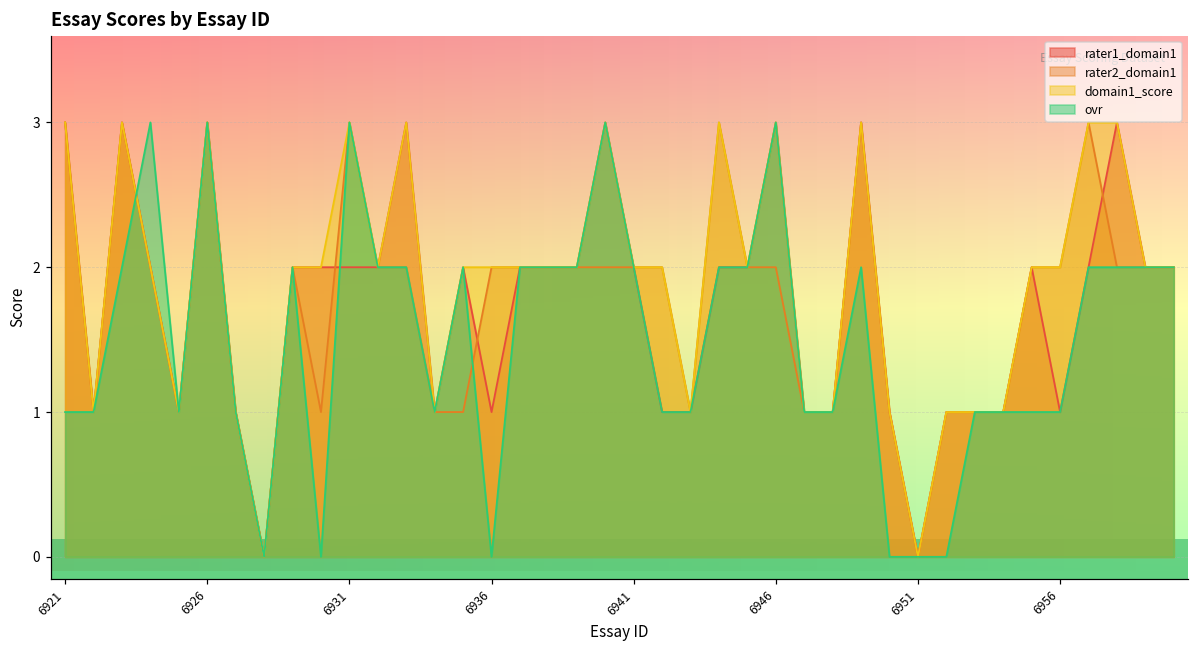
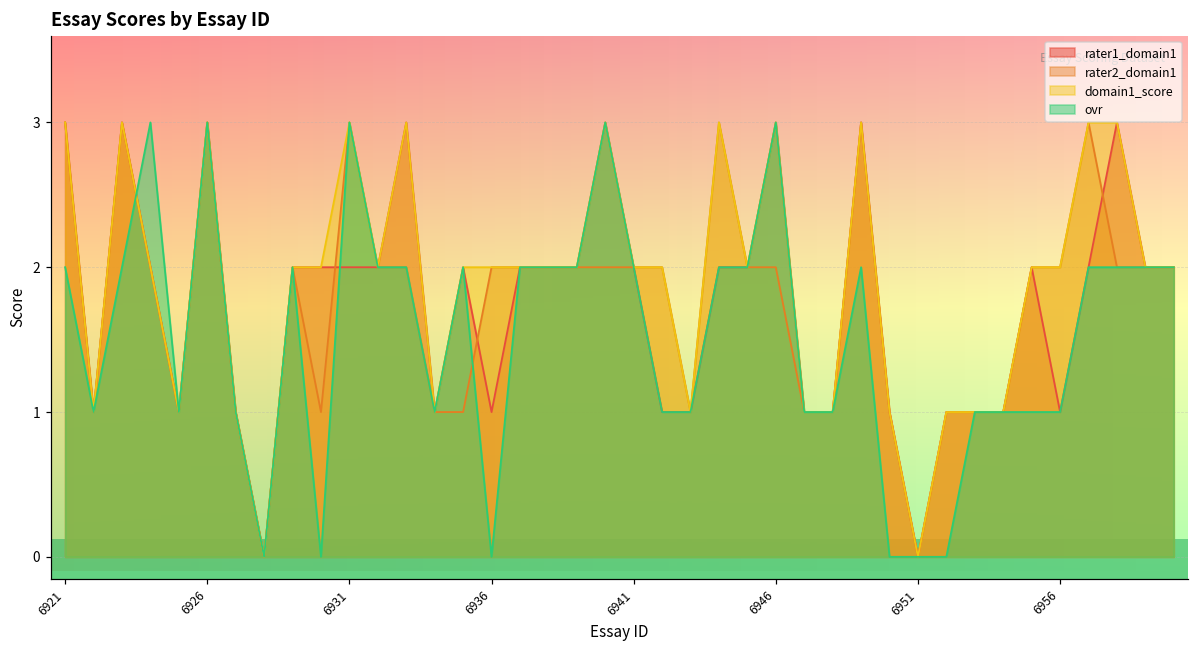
ovr, 6921: 1 -> 2
